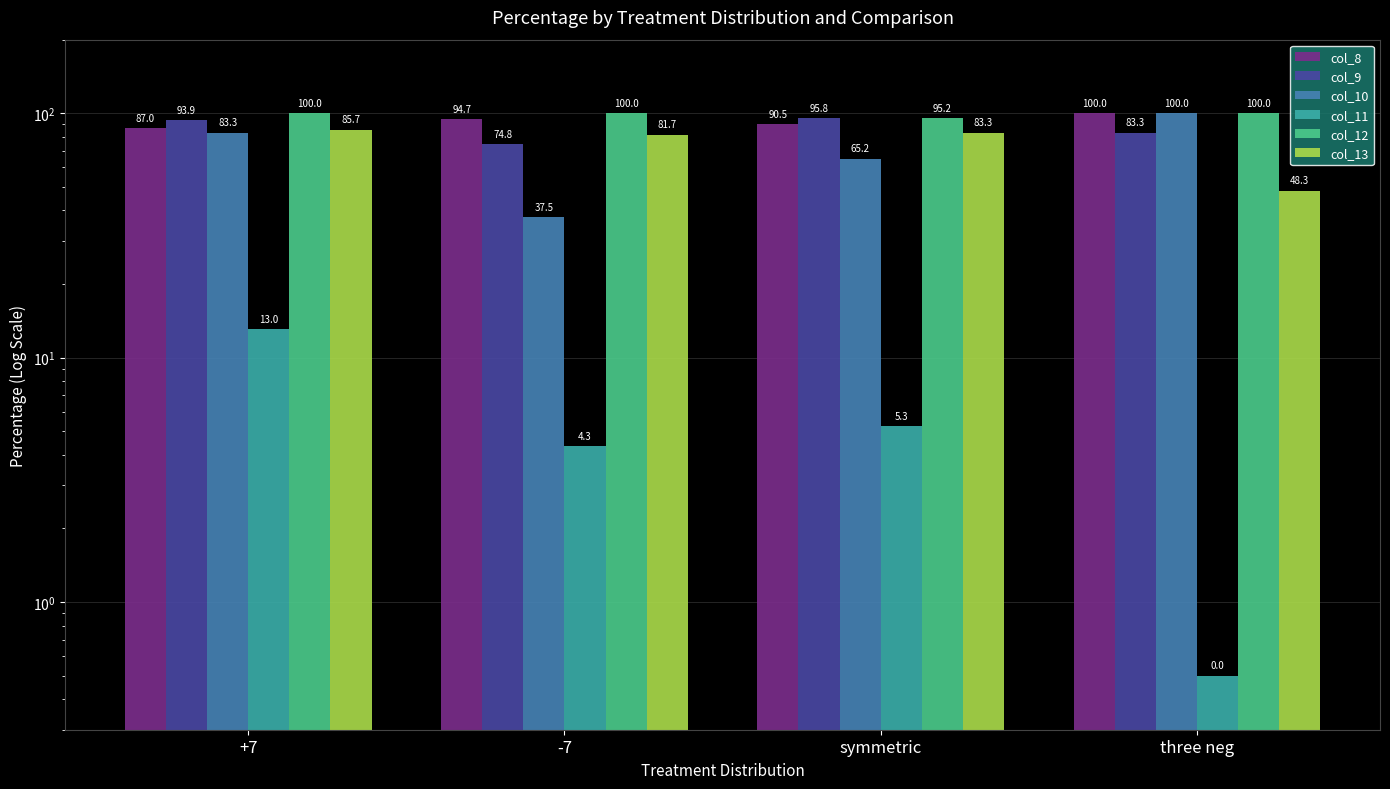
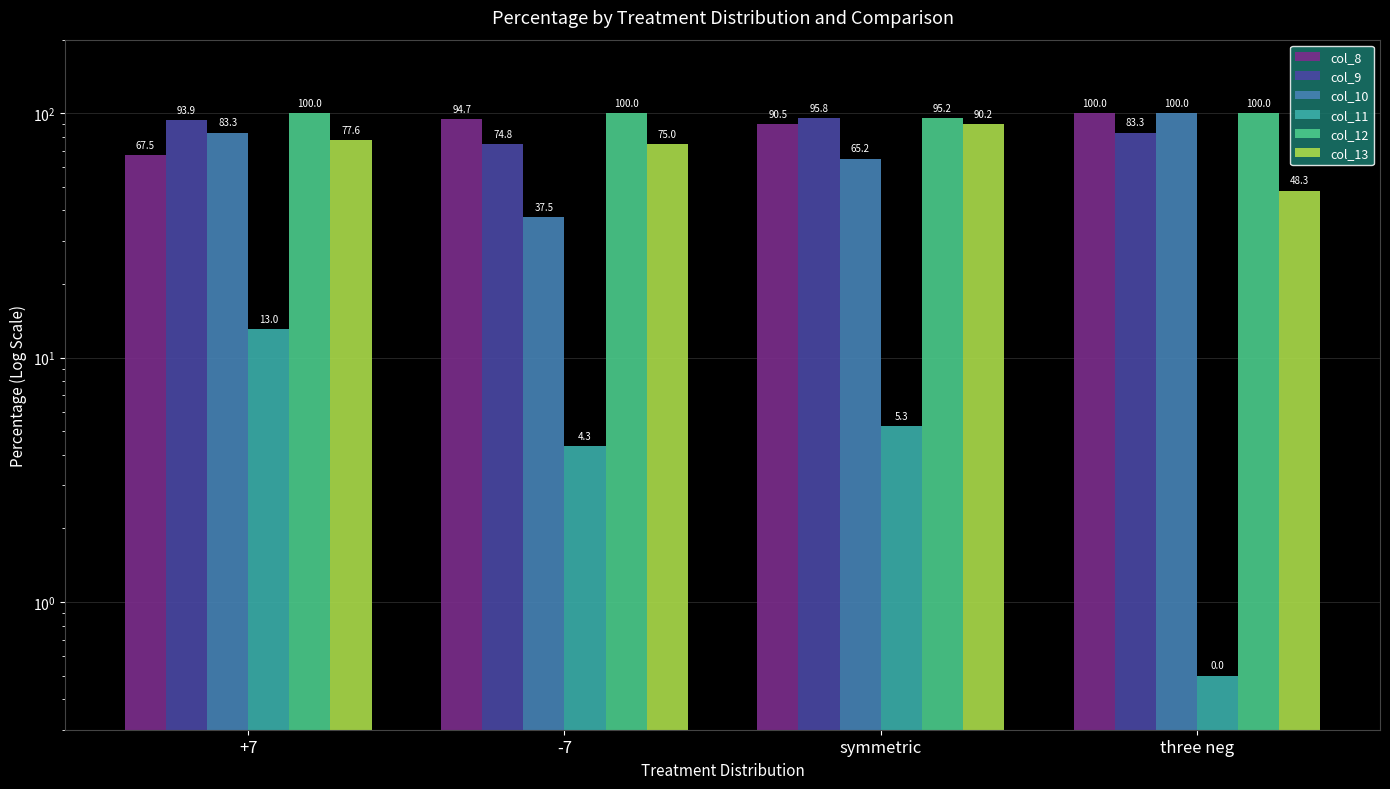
col_8, +7: 87.0 -> 67.5
col_13, +7: 85.7 -> 77.6
col_13, -7: 81.7 -> 75.0
col_13, symmetric: 83.3 -> 90.2
